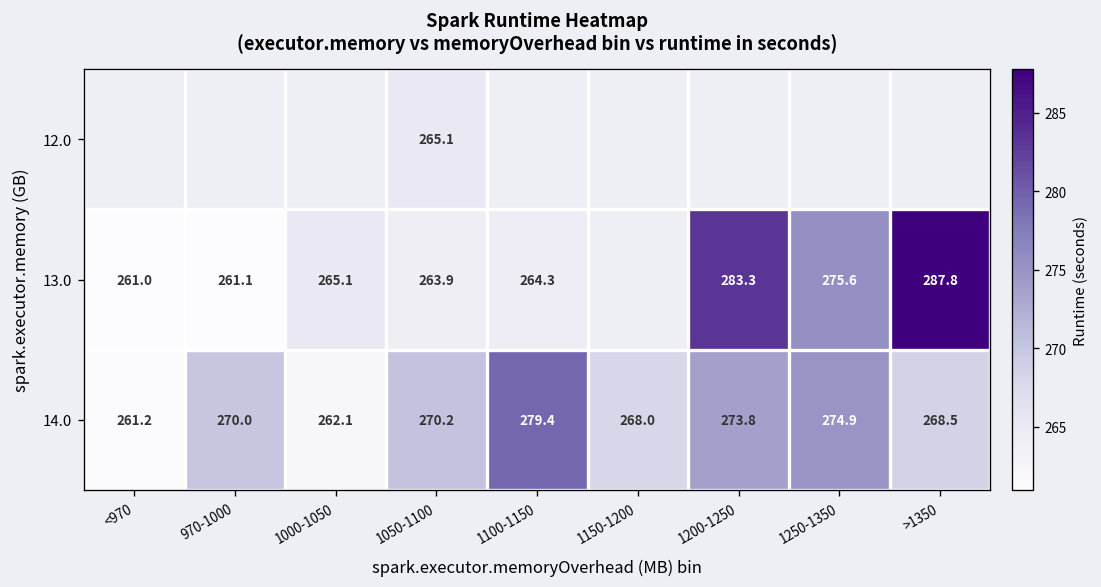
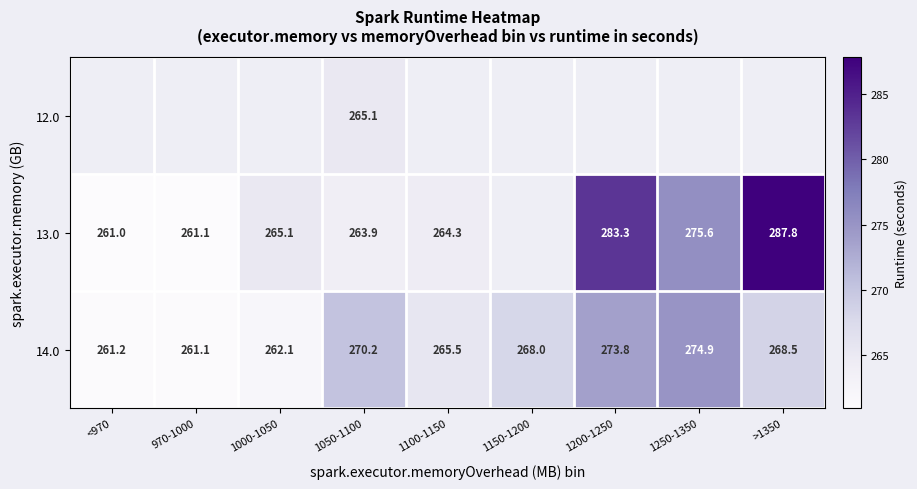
14.0, 970-1000: 270.0 -> 261.1
14.0, 1100-1150: 279.4 -> 265.5
